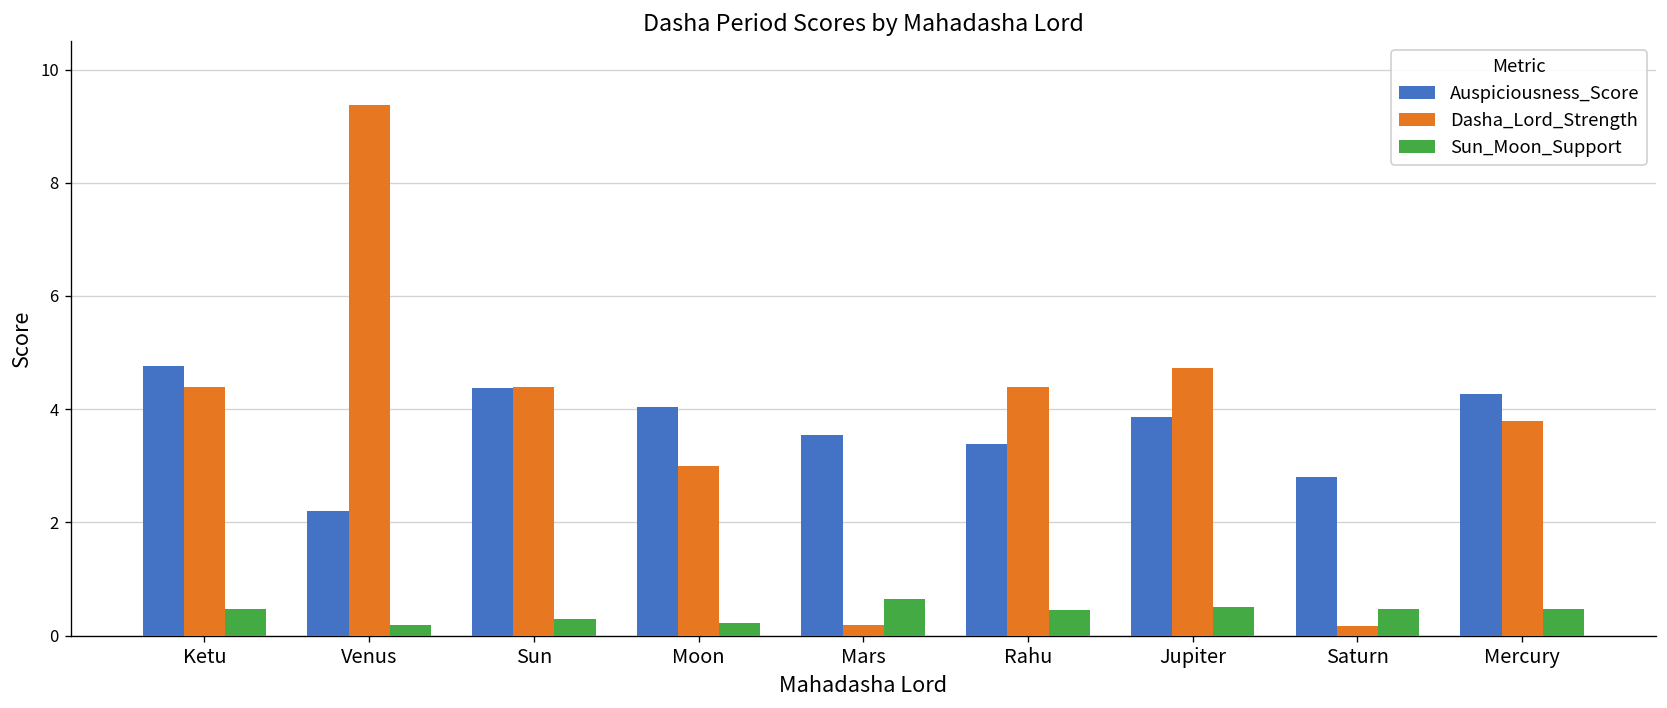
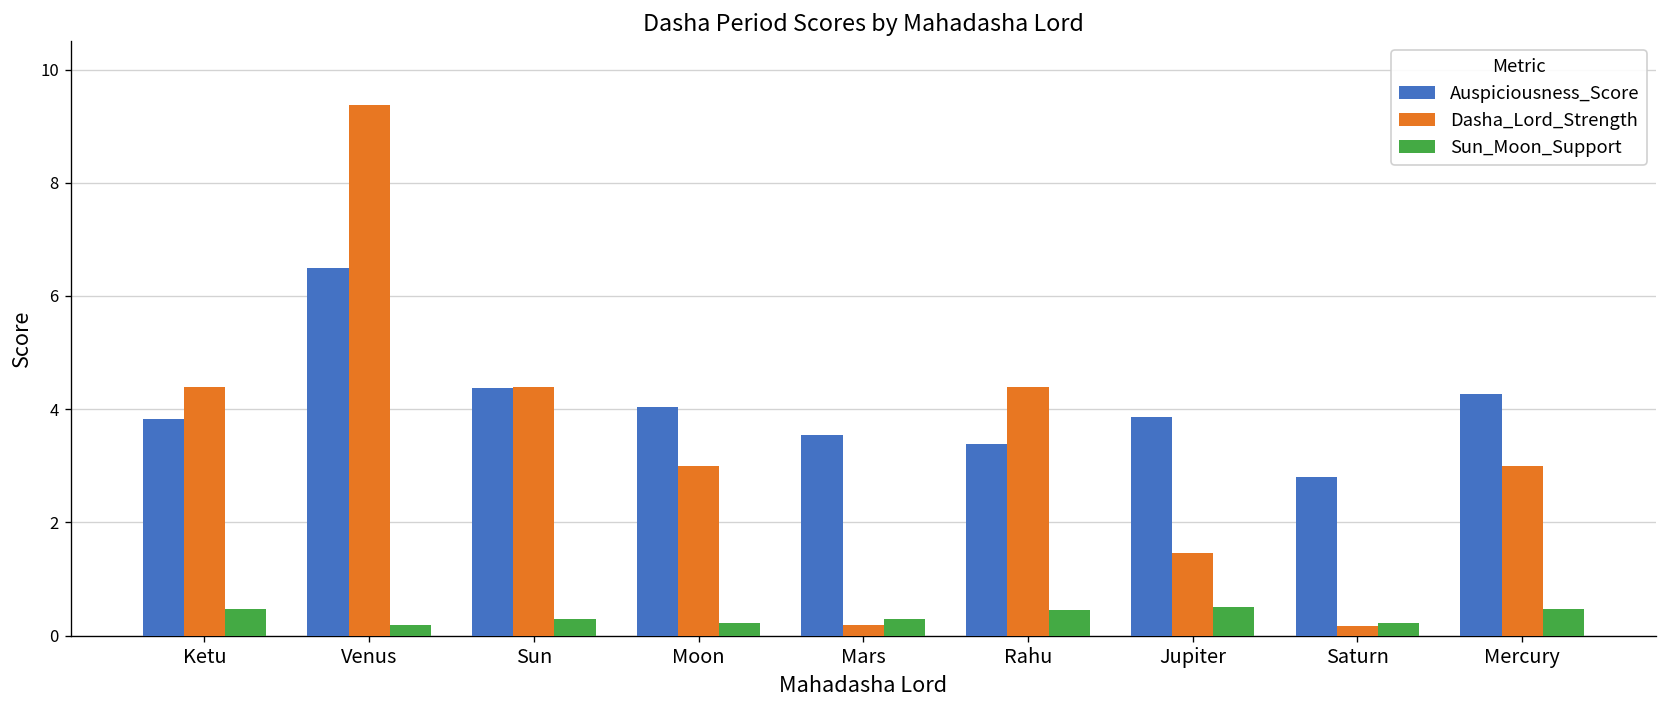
Auspiciousness_Score, Ketu: 4.8 -> 3.8
Auspiciousness_Score, Venus: 2.2 -> 6.5
Sun_Moon_Support, Mars: 0.7 -> 0.3
Dasha_Lord_Strength, Jupiter: 4.7 -> 1.5
Sun_Moon_Support, Saturn: 0.5 -> 0.2
Dasha_Lord_Strength, Mercury: 3.8 -> 3.0
